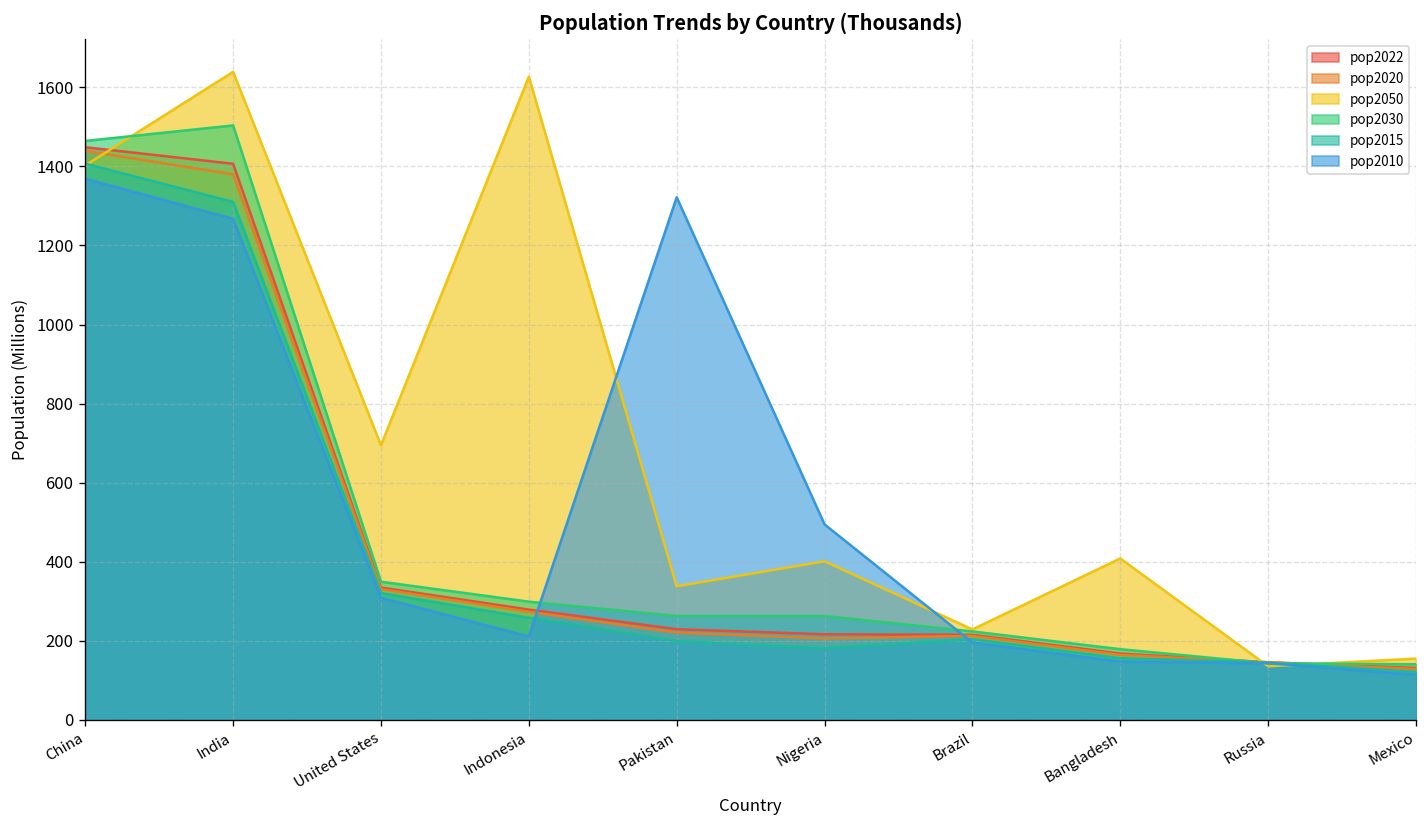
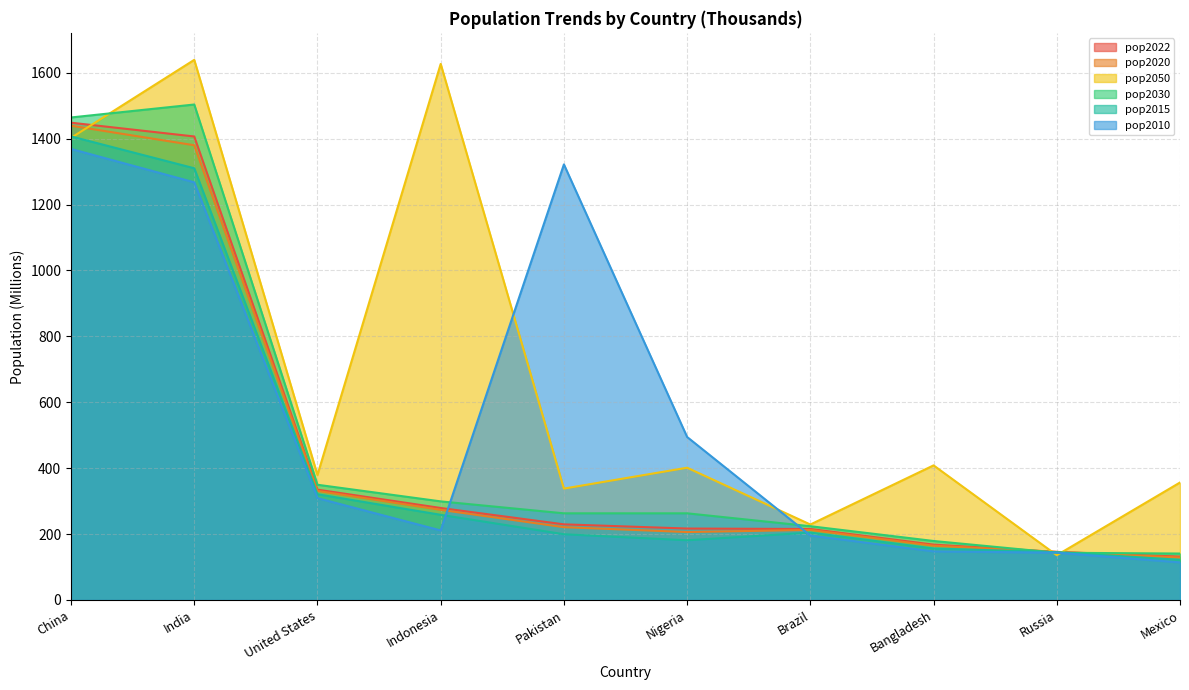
pop2050, United States: 690 -> 380
pop2050, Mexico: 160 -> 360
